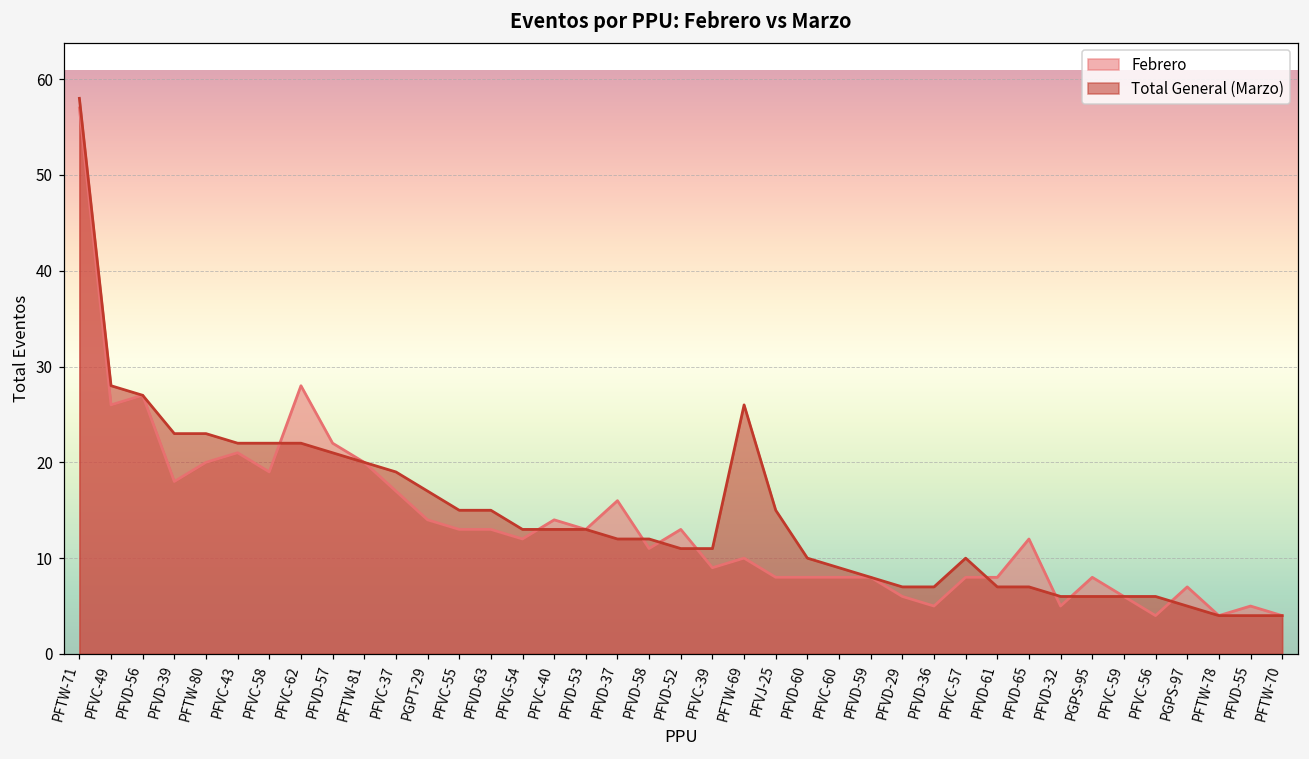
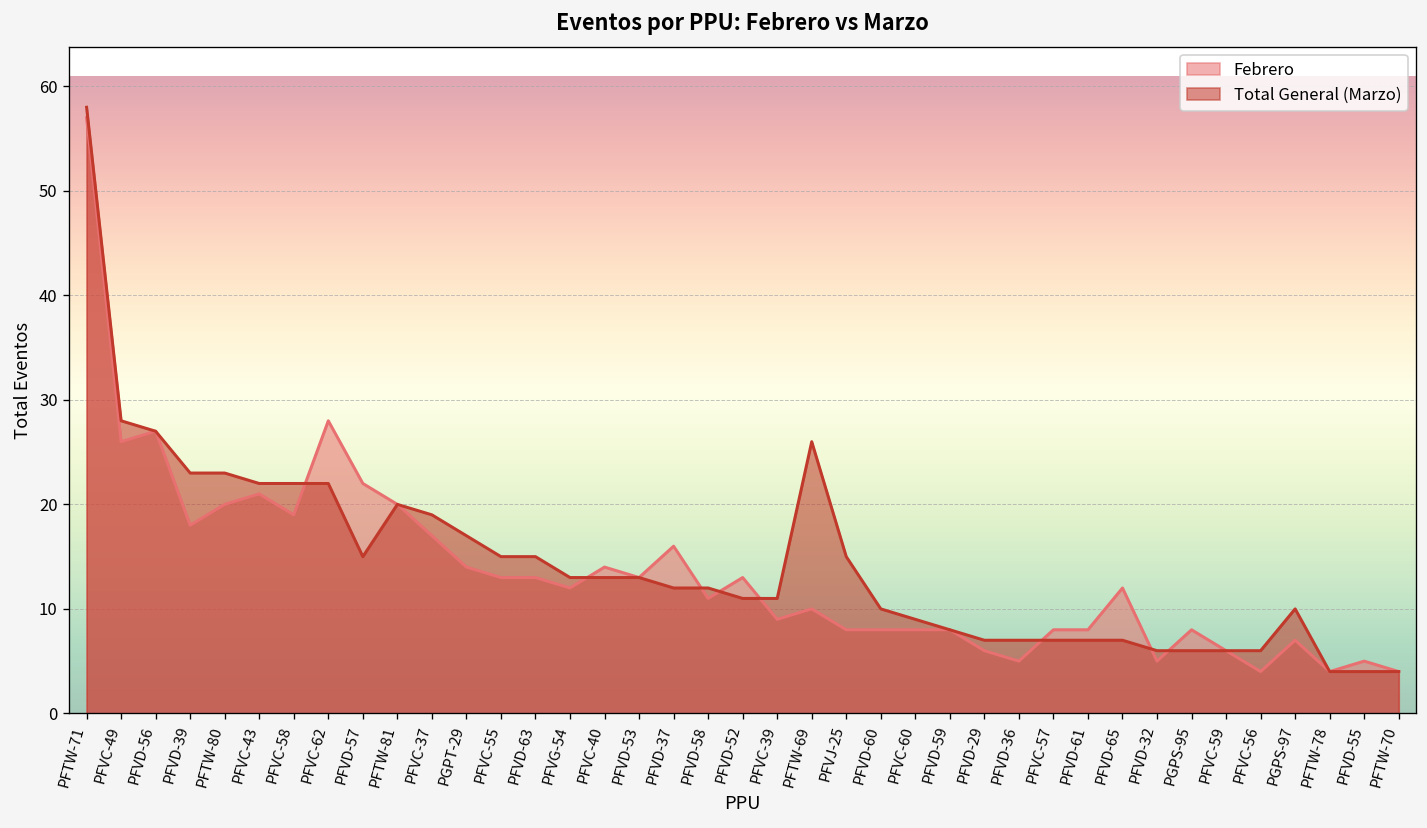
Total General (Marzo), PFVD-57: 21 -> 15
Total General (Marzo), PFVC-57: 10 -> 7
Total General (Marzo), PGPS-97: 5 -> 10
